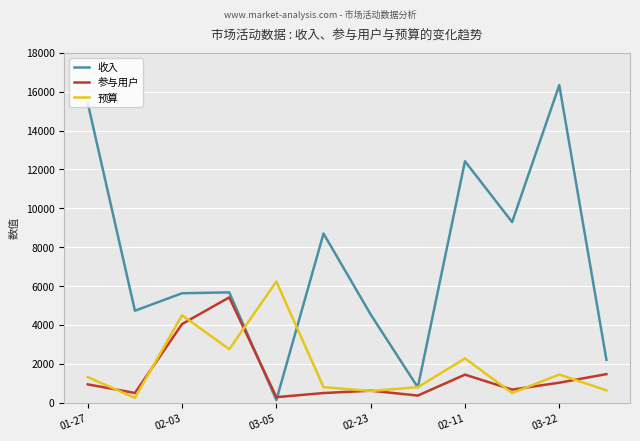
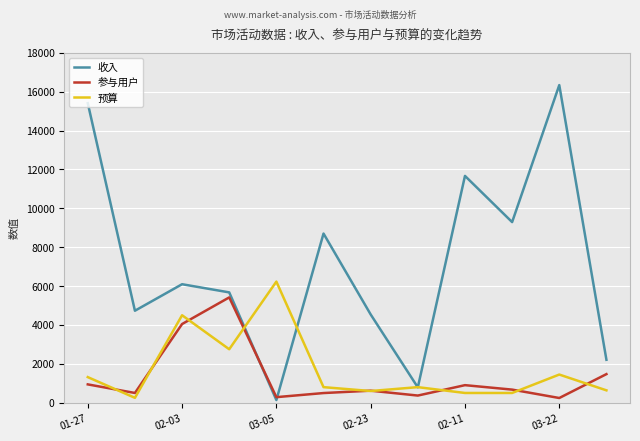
收入, 02-03: 5600 -> 6100
收入, 02-11: 12400 -> 11700
参与用户, 02-11: 1400 -> 900
预算, 02-11: 2300 -> 500
参与用户, 03-22: 1000 -> 200
